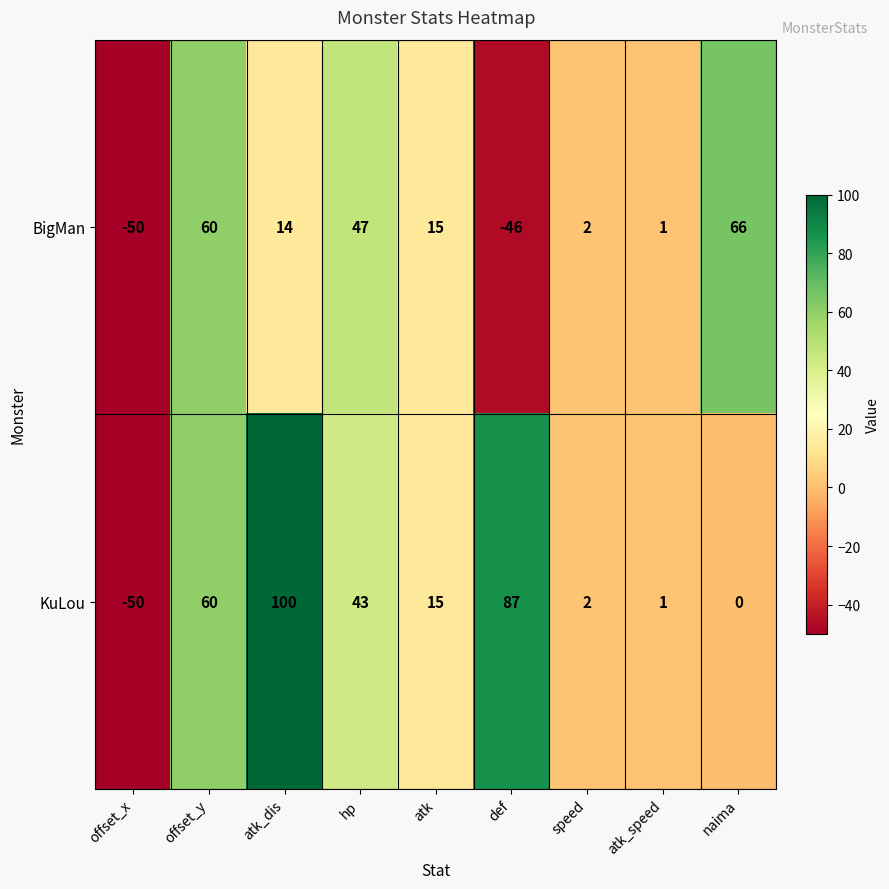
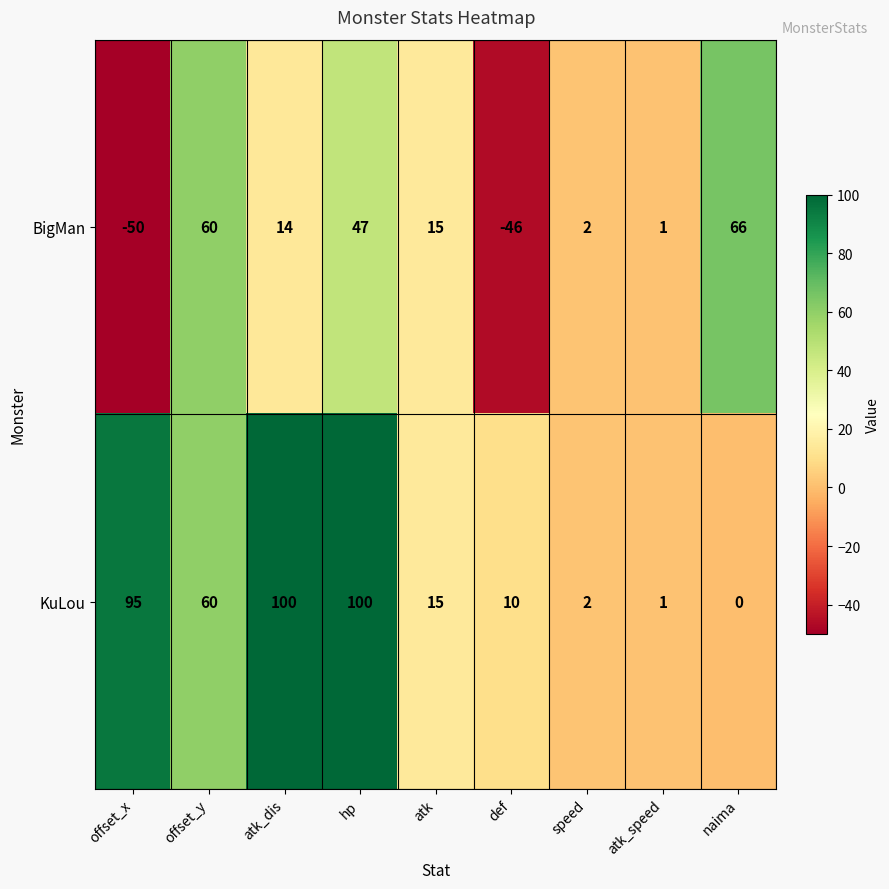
KuLou, offset_x: -50 -> 95
KuLou, hp: 43 -> 100
KuLou, def: 87 -> 10
